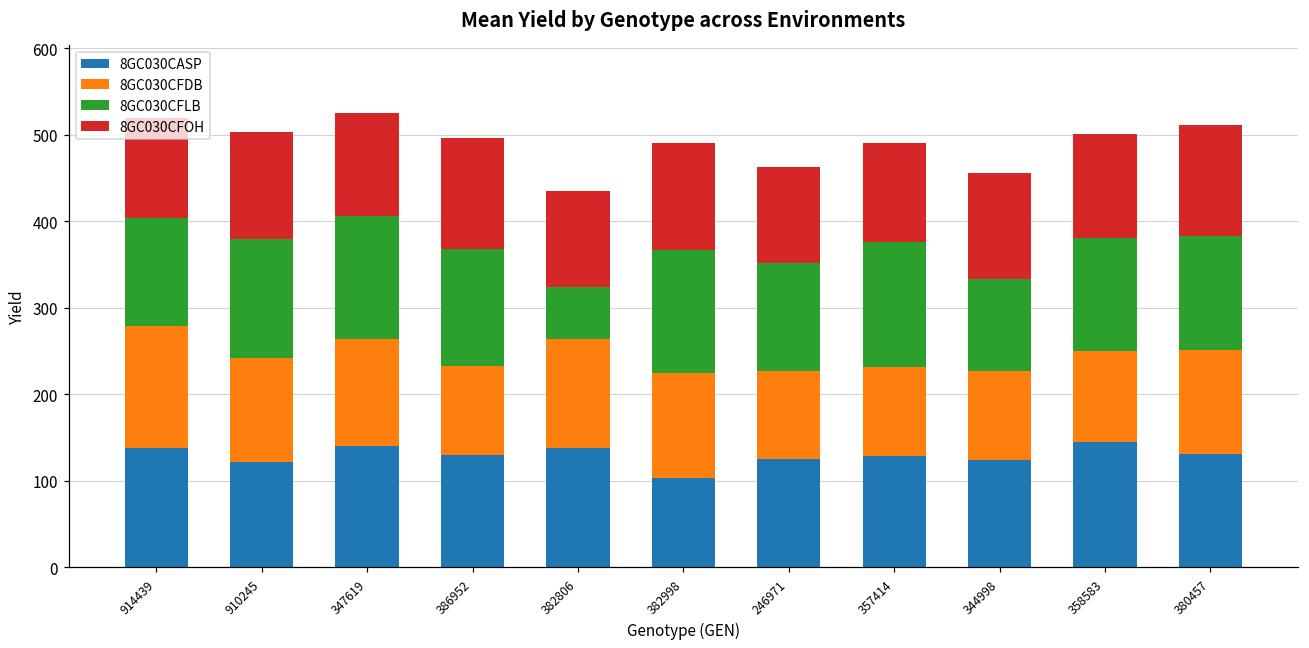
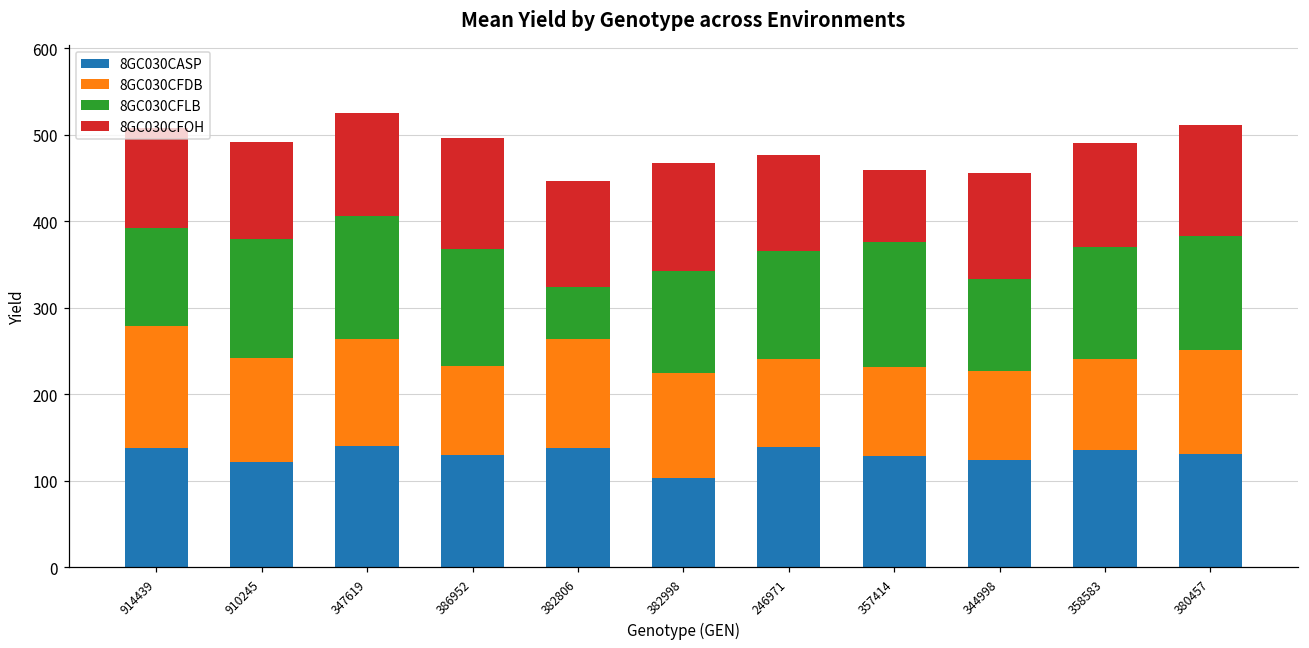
8GC030CFLB, 914439: 130 -> 110
8GC030CFOH, 910245: 120 -> 110
8GC030CFOH, 382806: 110 -> 120
8GC030CFLB, 382998: 140 -> 120
8GC030CASP, 246971: 120 -> 140
8GC030CFOH, 357414: 120 -> 80
8GC030CASP, 358583: 150 -> 140
